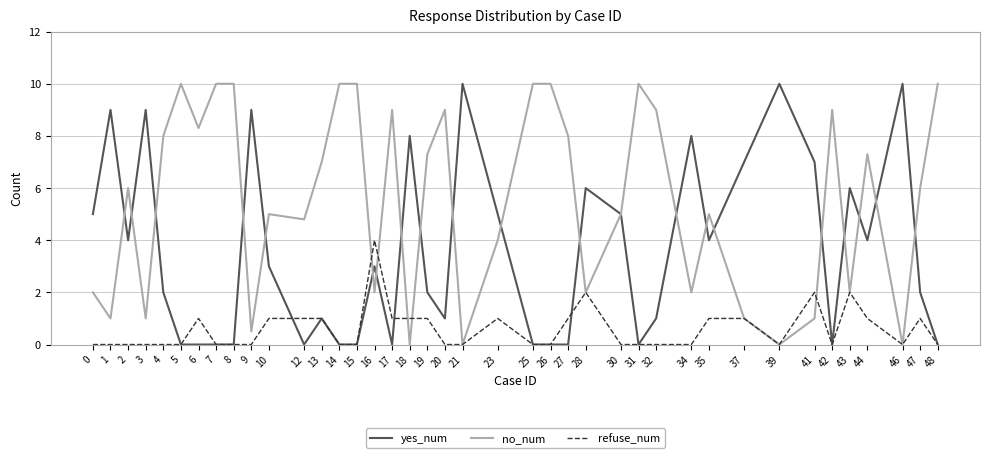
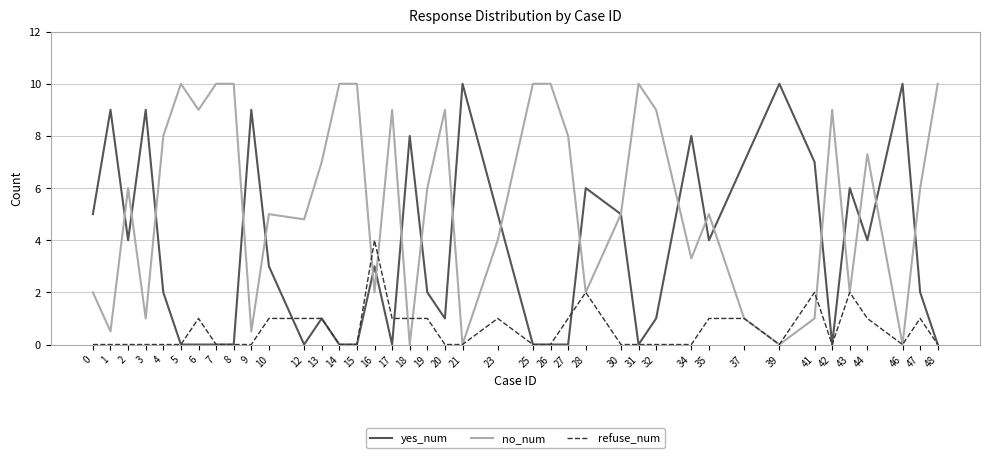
no_num, 1: 1.0 -> 0.5
no_num, 6: 8.3 -> 9.0
no_num, 19: 7.3 -> 6.0
no_num, 34: 2.0 -> 3.3
